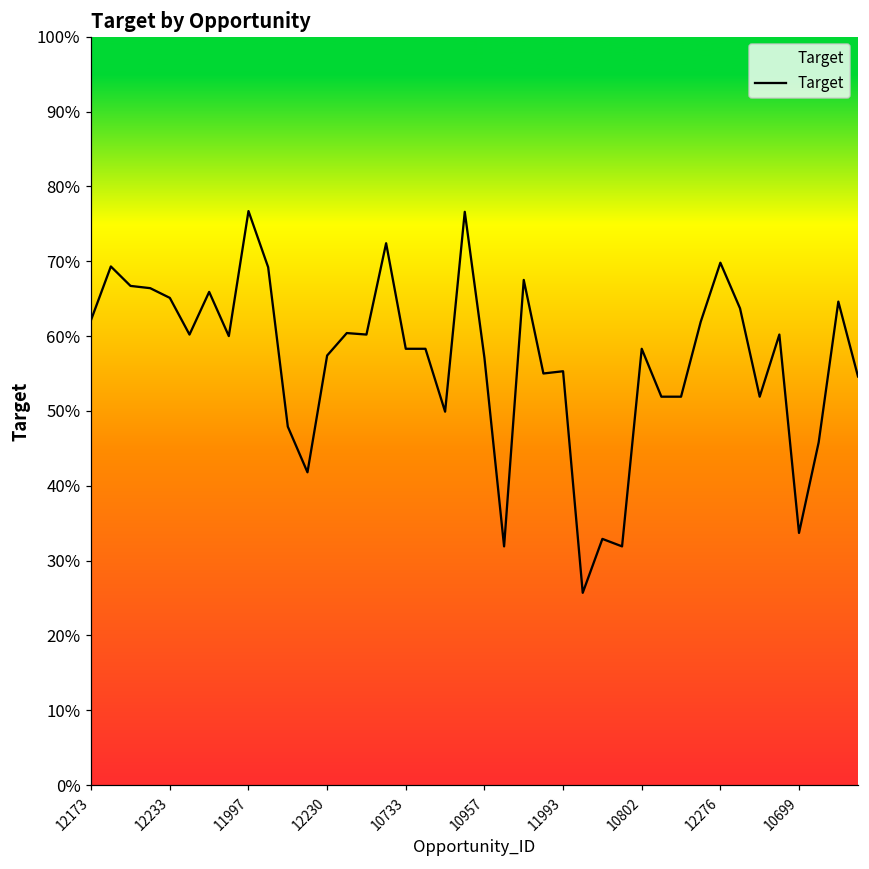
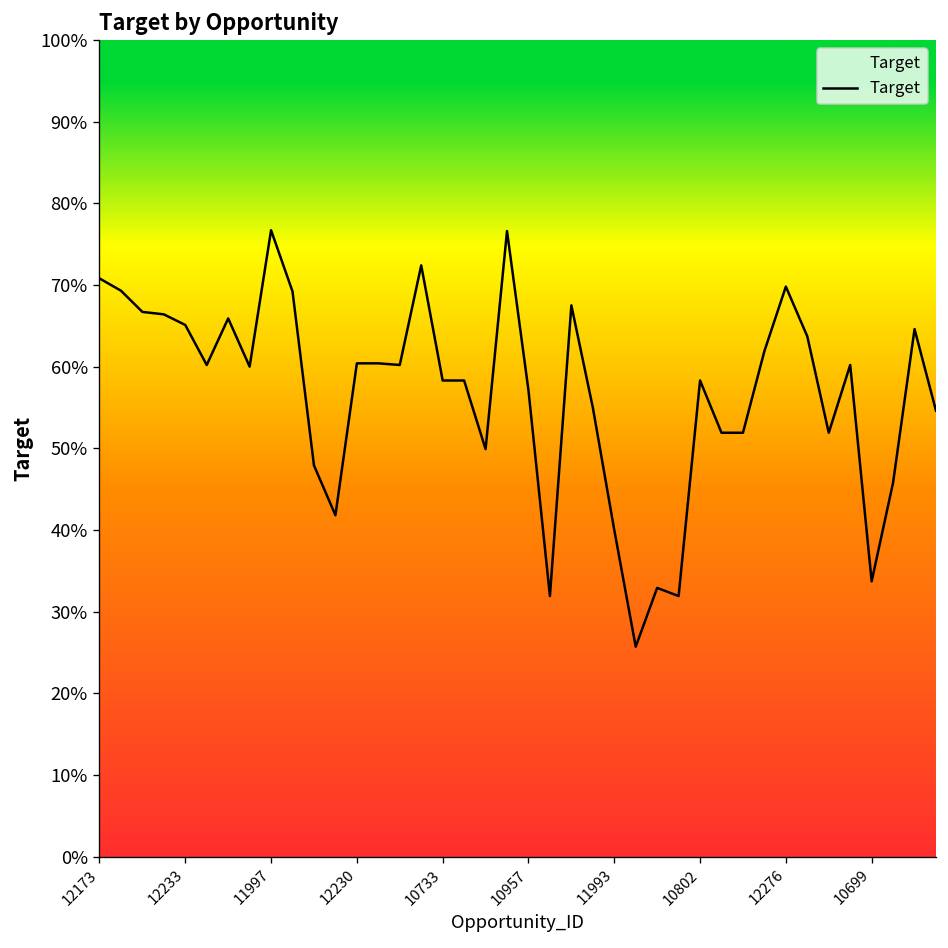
12173: 62% -> 71%
12230: 57% -> 60%
11993: 55% -> 40%
